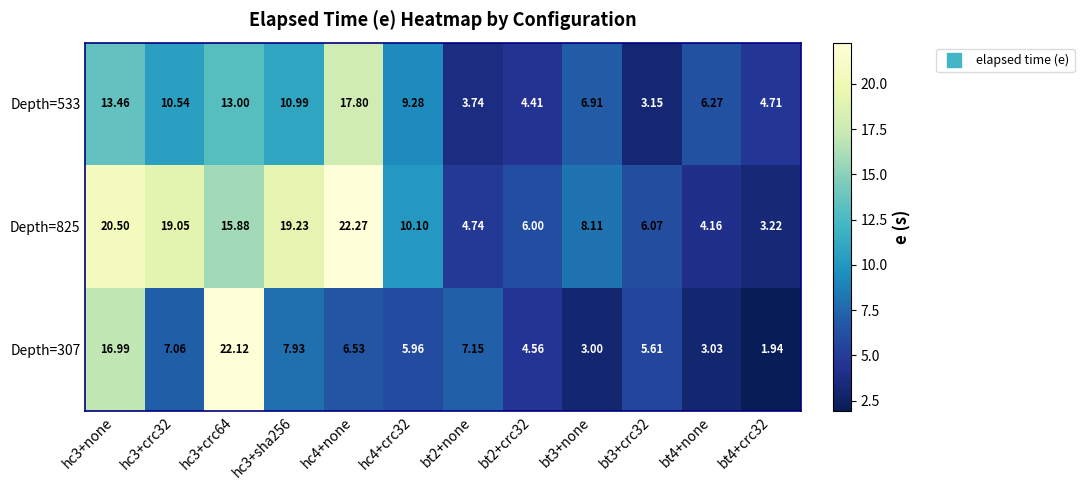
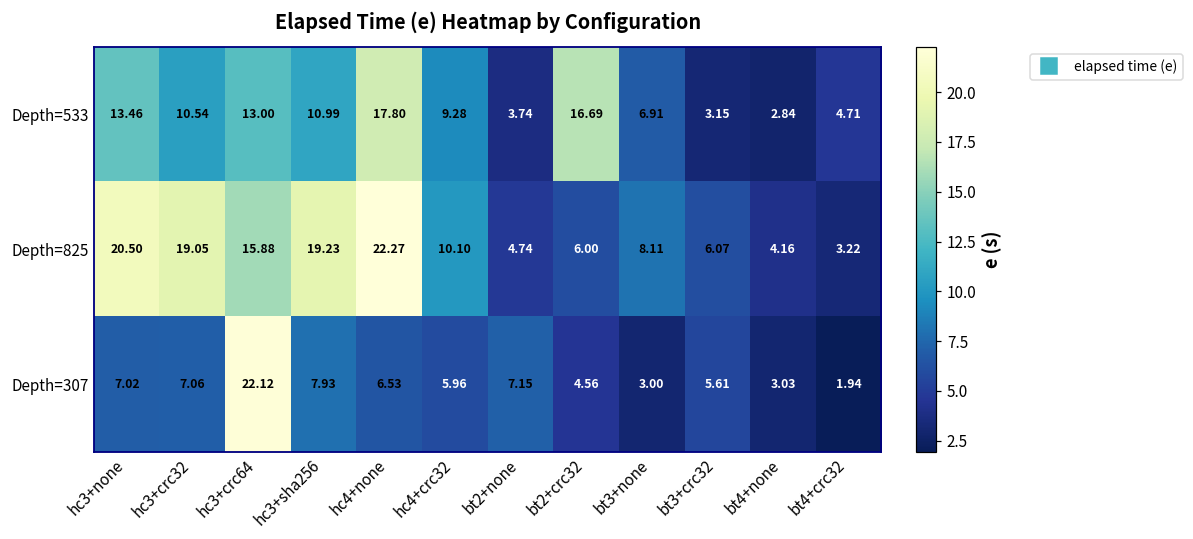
Depth=533, bt2+crc32: 4.41 -> 16.69
Depth=533, bt4+none: 6.27 -> 2.84
Depth=307, hc3+none: 16.99 -> 7.02
